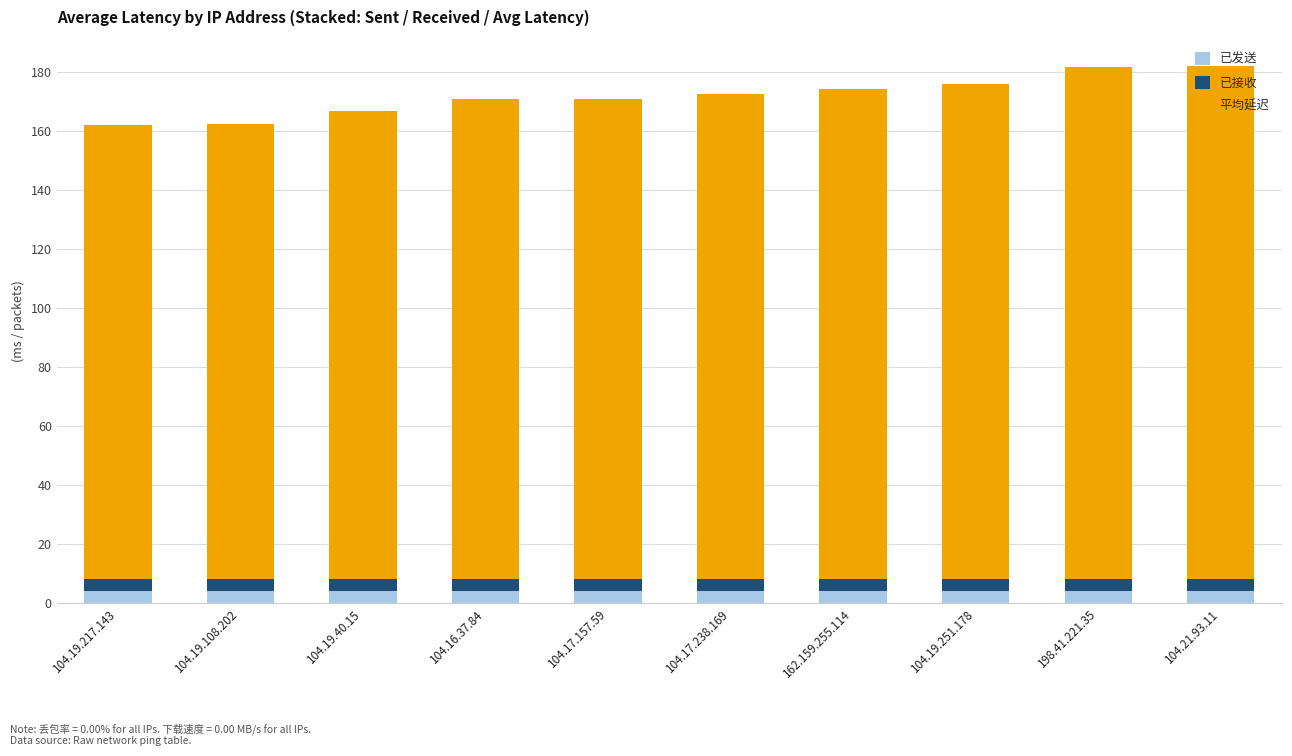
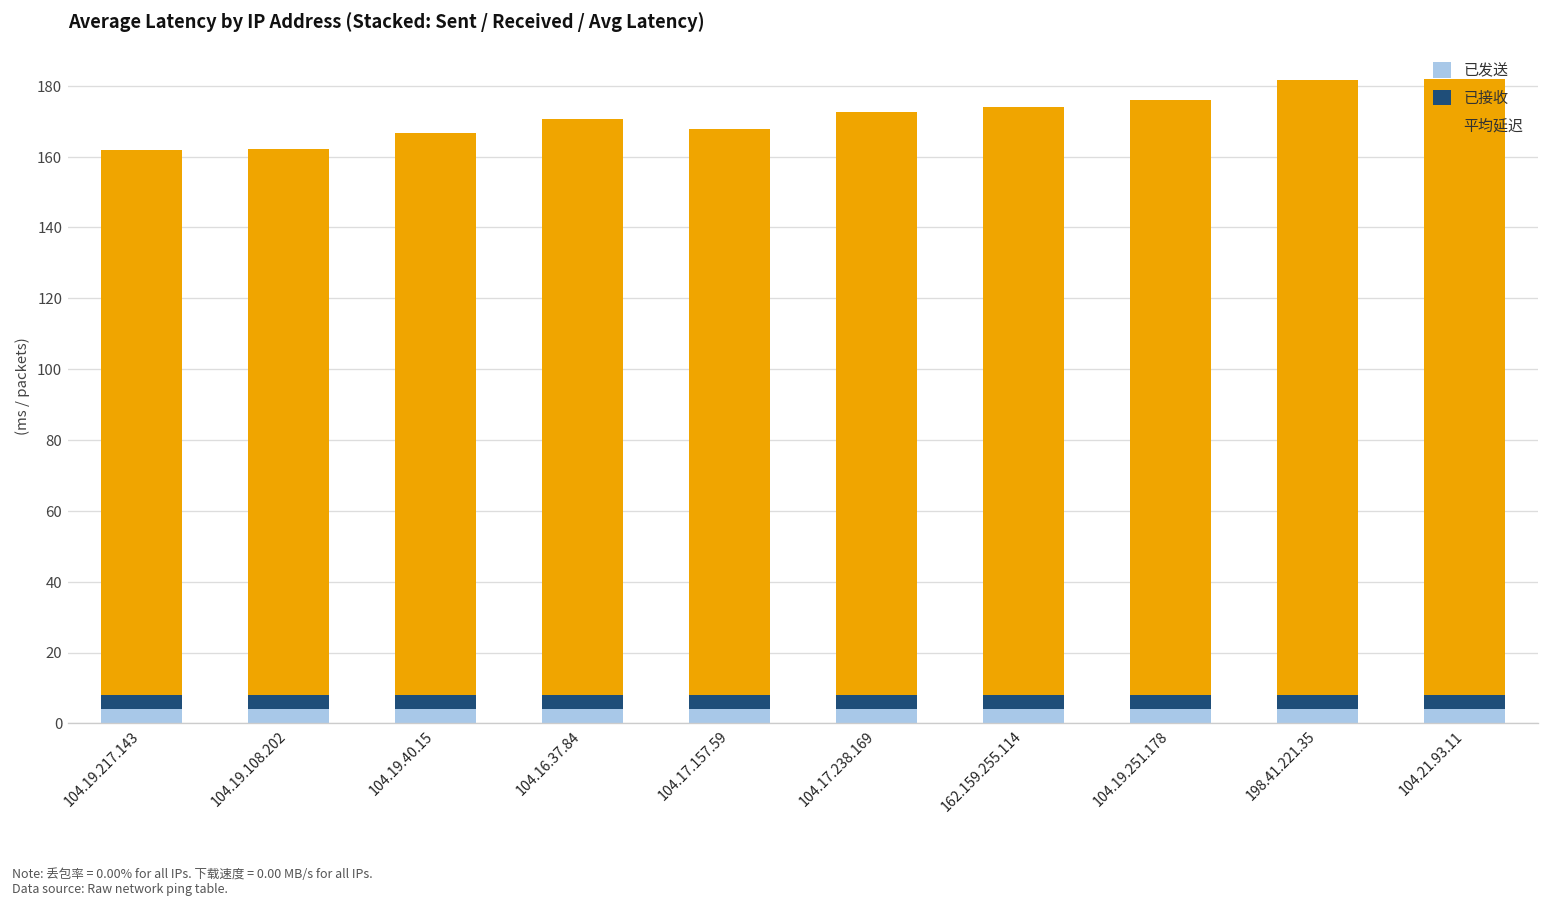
平均延迟, 104.17.157.59: 163 -> 160
